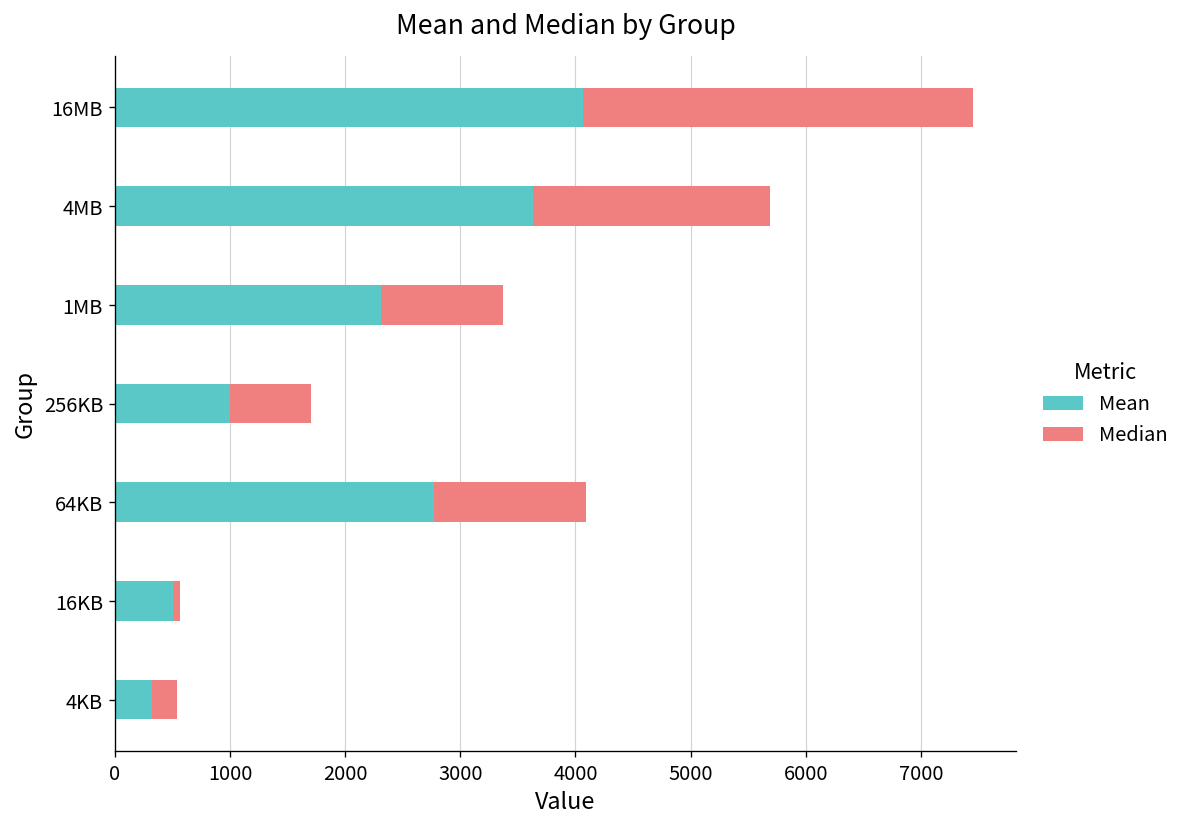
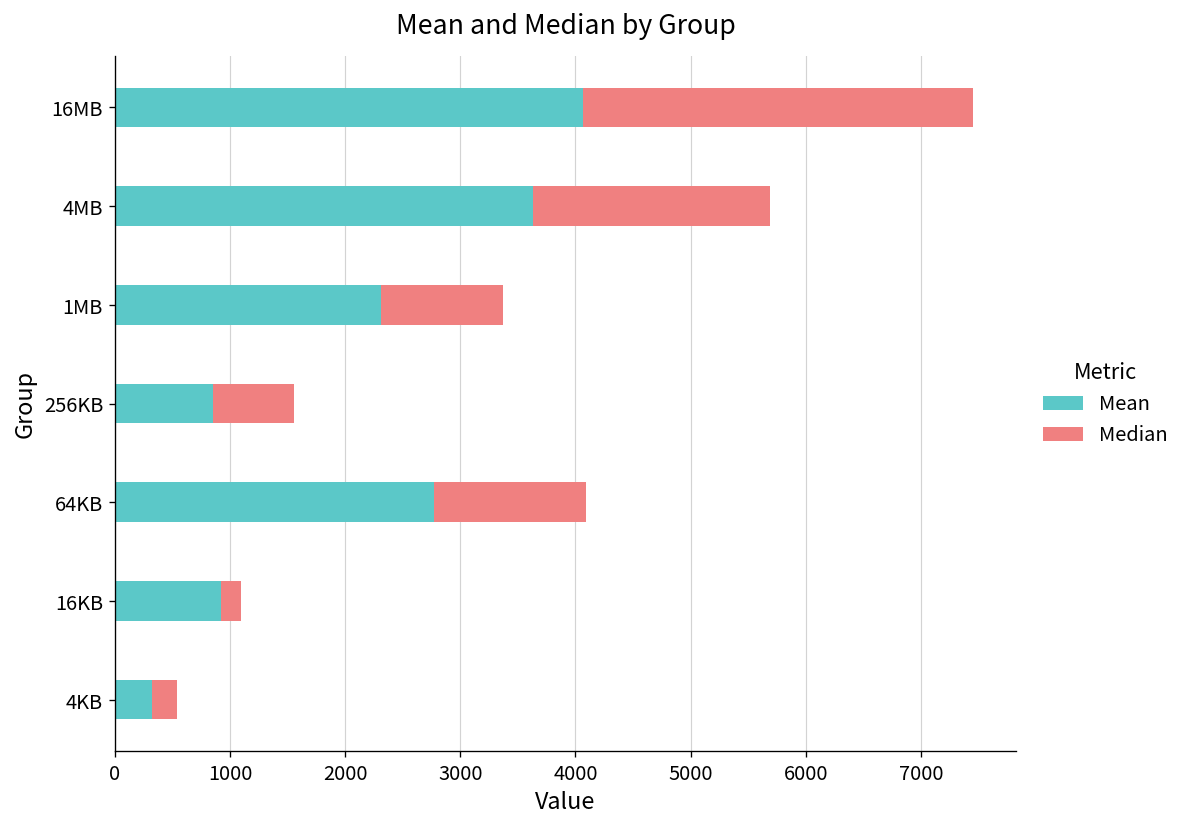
Mean, 256KB: 1000 -> 800
Mean, 16KB: 500 -> 900
Median, 16KB: 100 -> 200
